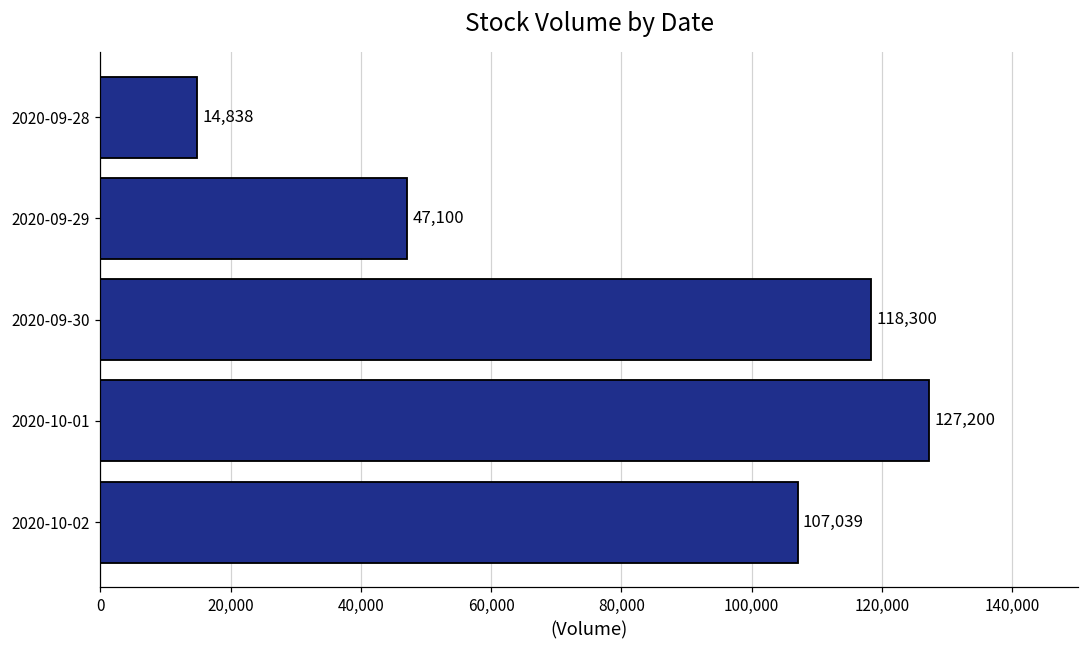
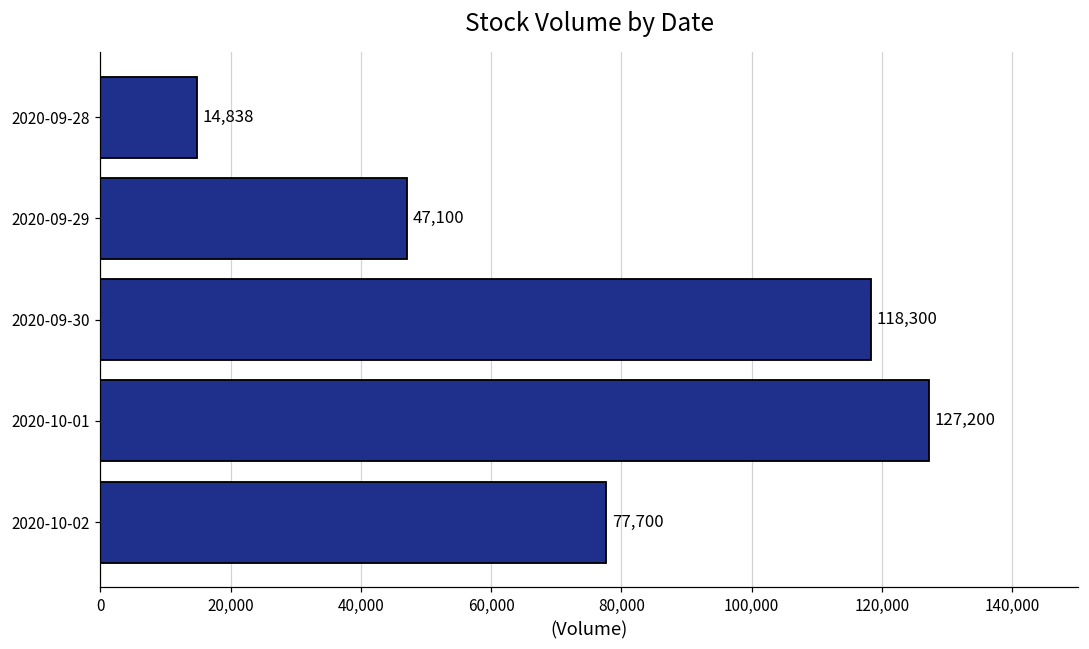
2020-10-02: 107,039 -> 77,700
